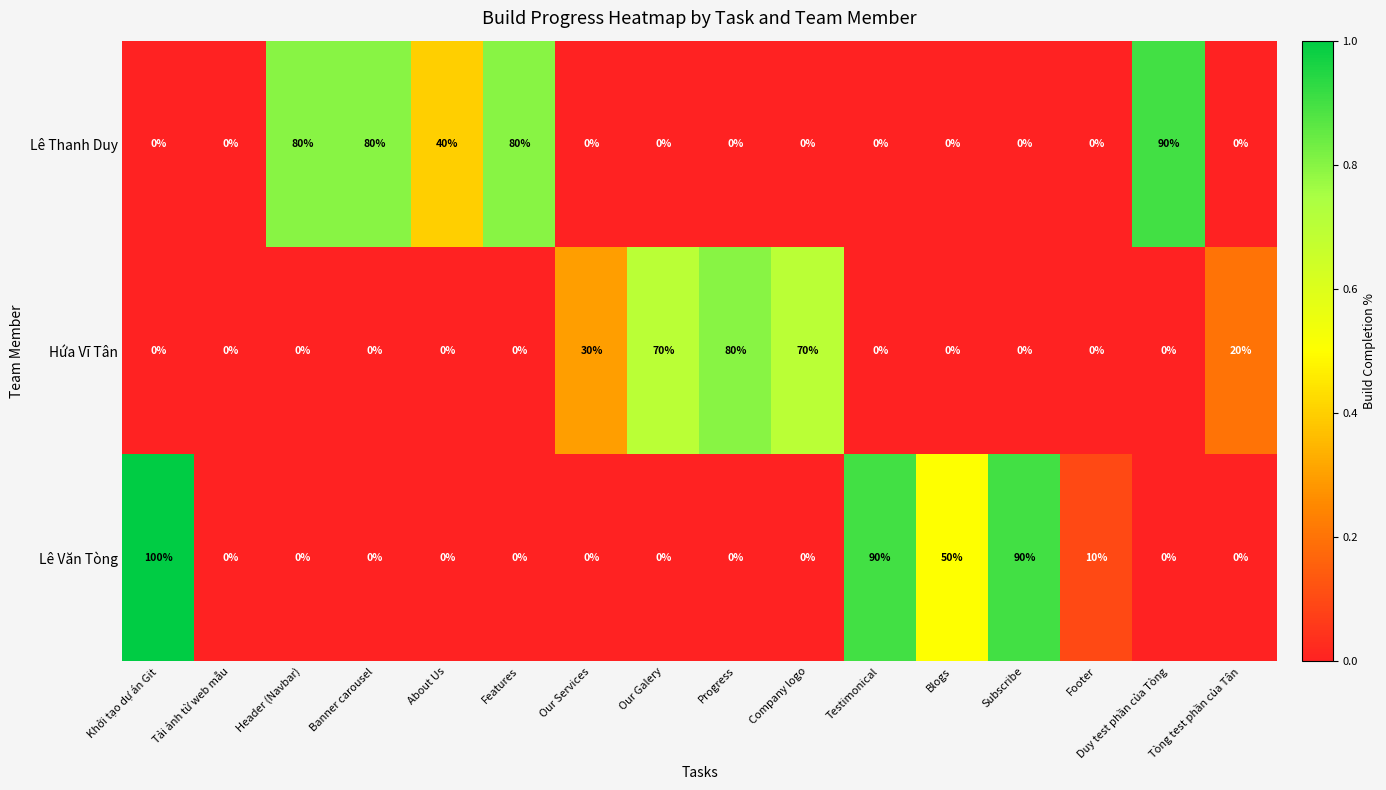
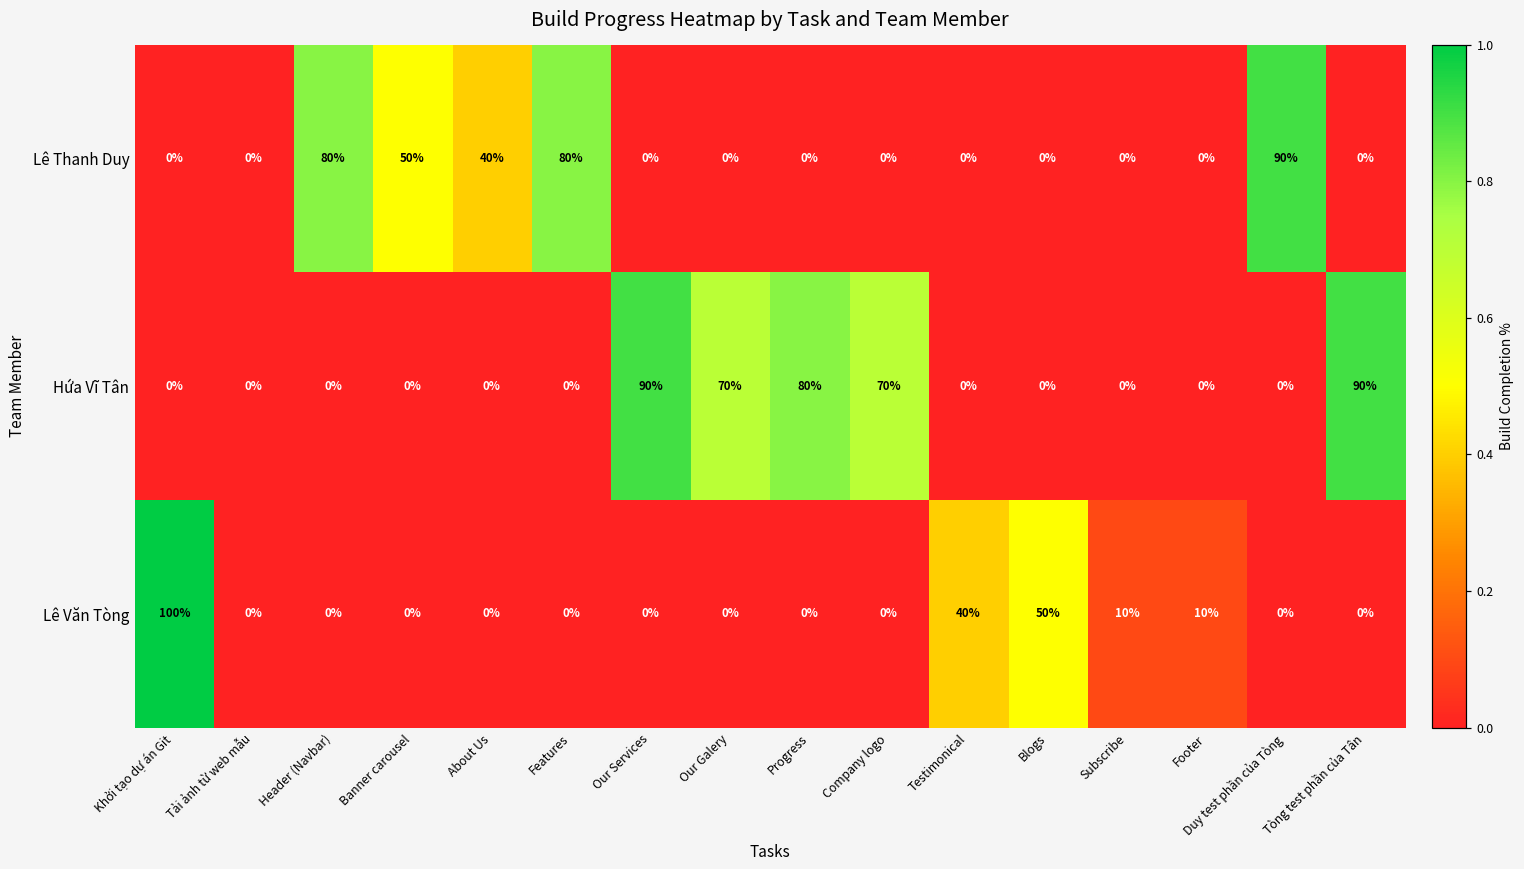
Lê Thanh Duy, Banner carousel: 80% -> 50%
Hứa Vĩ Tân, Our Services: 30% -> 90%
Hứa Vĩ Tân, Tòng test phần của Tân: 20% -> 90%
Lê Văn Tòng, Testimonical: 90% -> 40%
Lê Văn Tòng, Subscribe: 90% -> 10%
